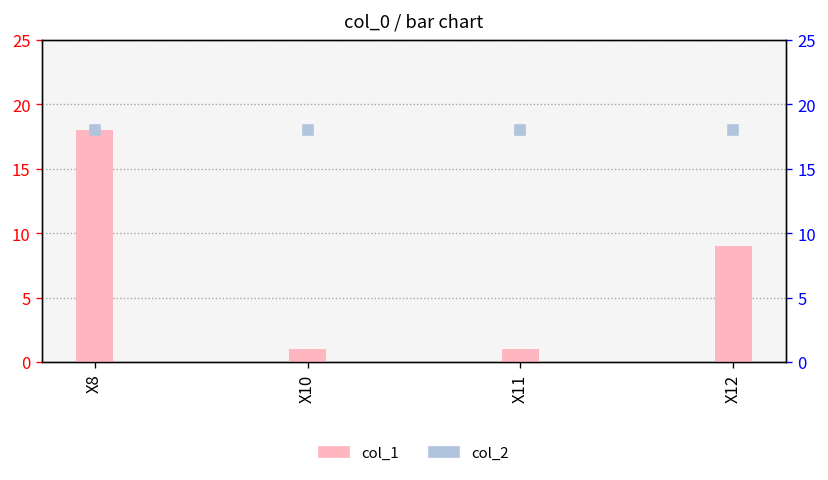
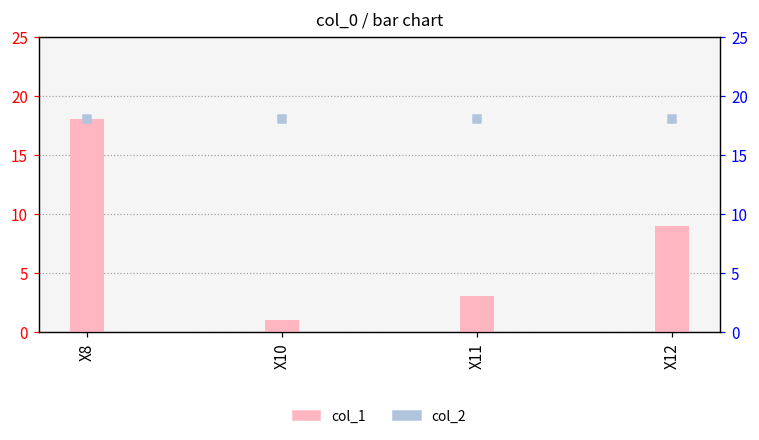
col_1, X11: 1 -> 3
